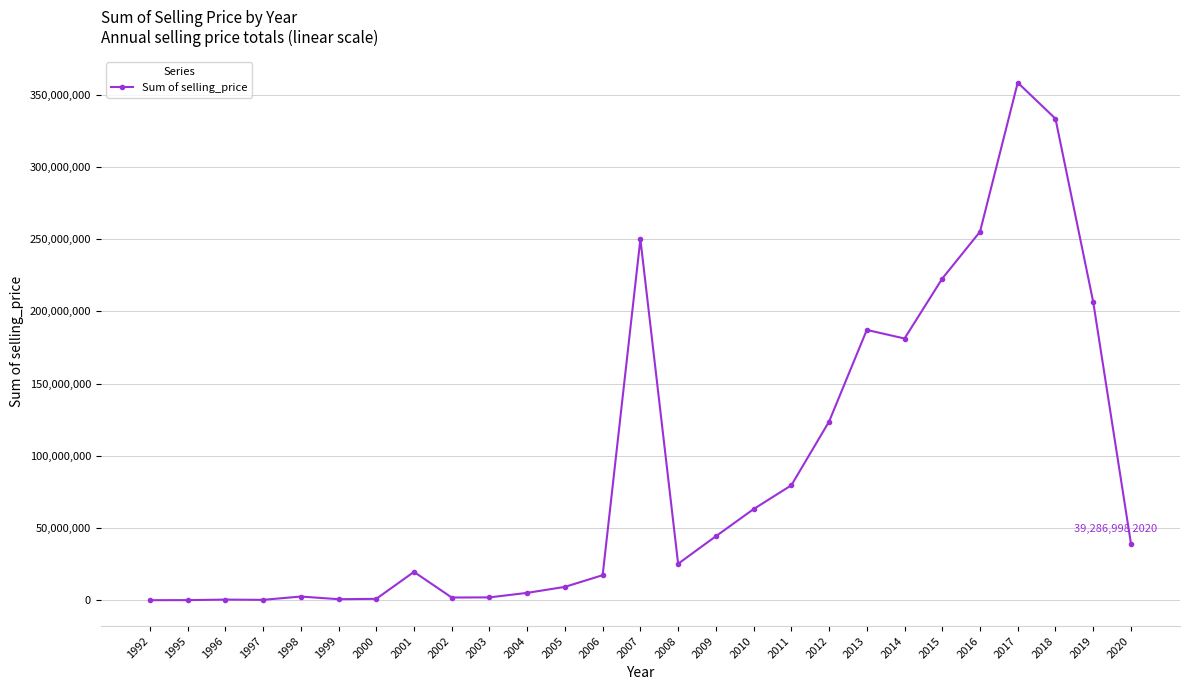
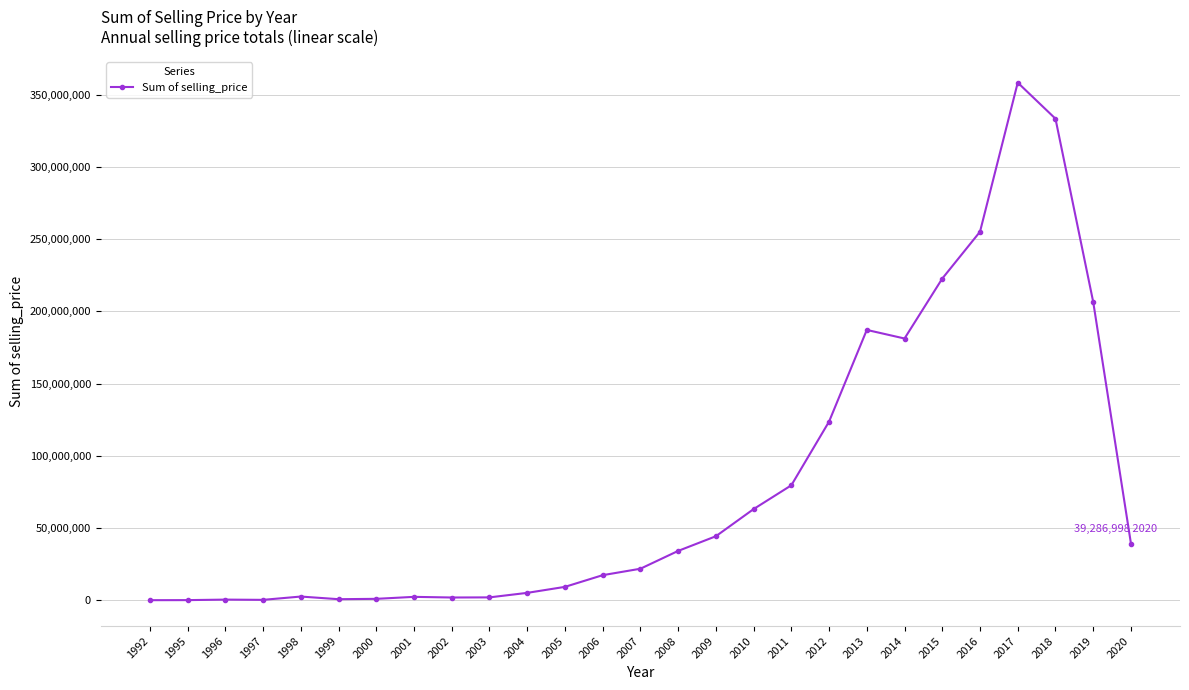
2001: 20,000,000 -> 2,000,000
2007: 250,000,000 -> 22,000,000
2008: 25,000,000 -> 34,000,000
